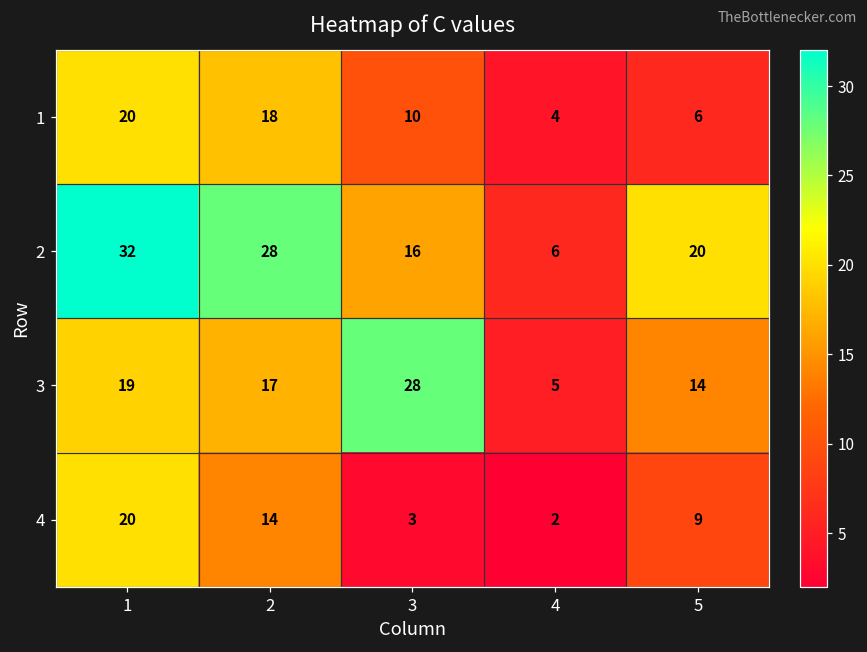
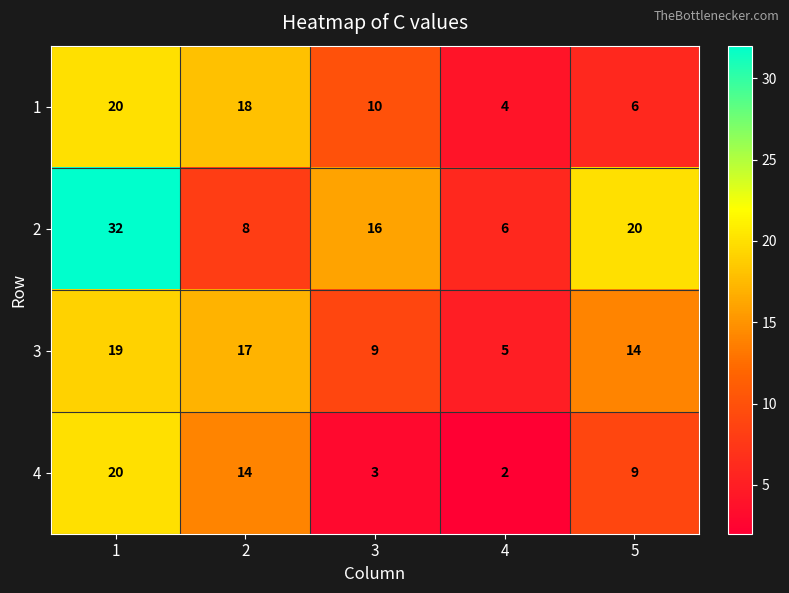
2, 2: 28 -> 8
3, 3: 28 -> 9
